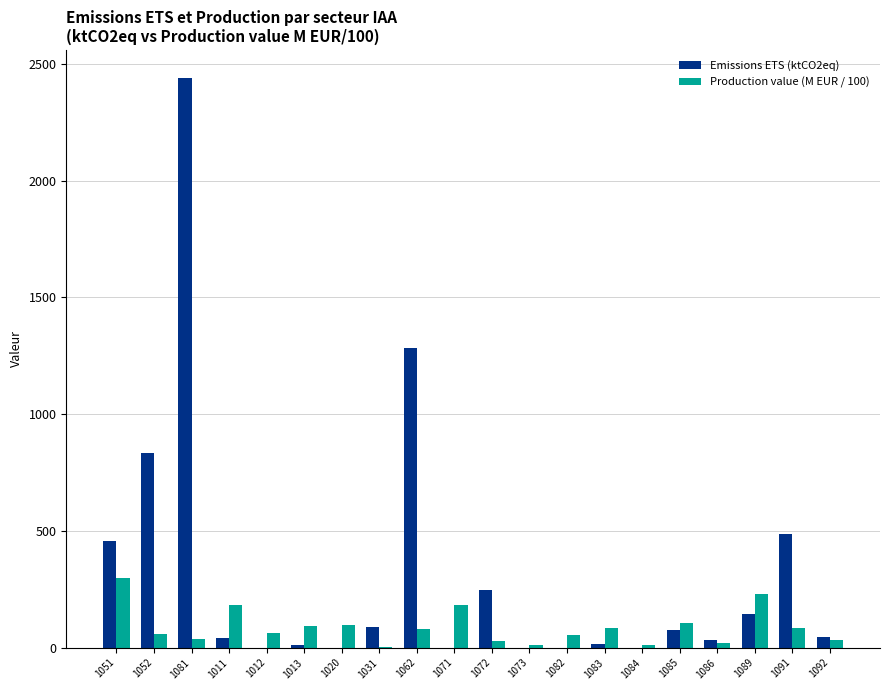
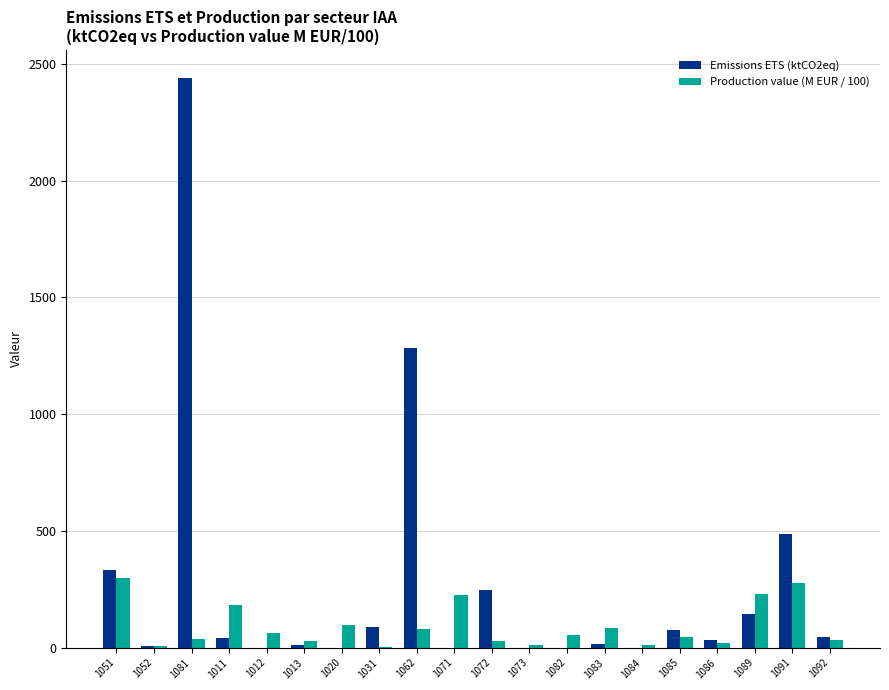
Emissions ETS (ktCO2eq), 1051: 460 -> 330
Emissions ETS (ktCO2eq), 1052: 830 -> 10
Production value (M EUR / 100), 1052: 60 -> 10
Production value (M EUR / 100), 1013: 90 -> 30
Production value (M EUR / 100), 1071: 180 -> 220
Production value (M EUR / 100), 1085: 110 -> 40
Production value (M EUR / 100), 1091: 90 -> 280
